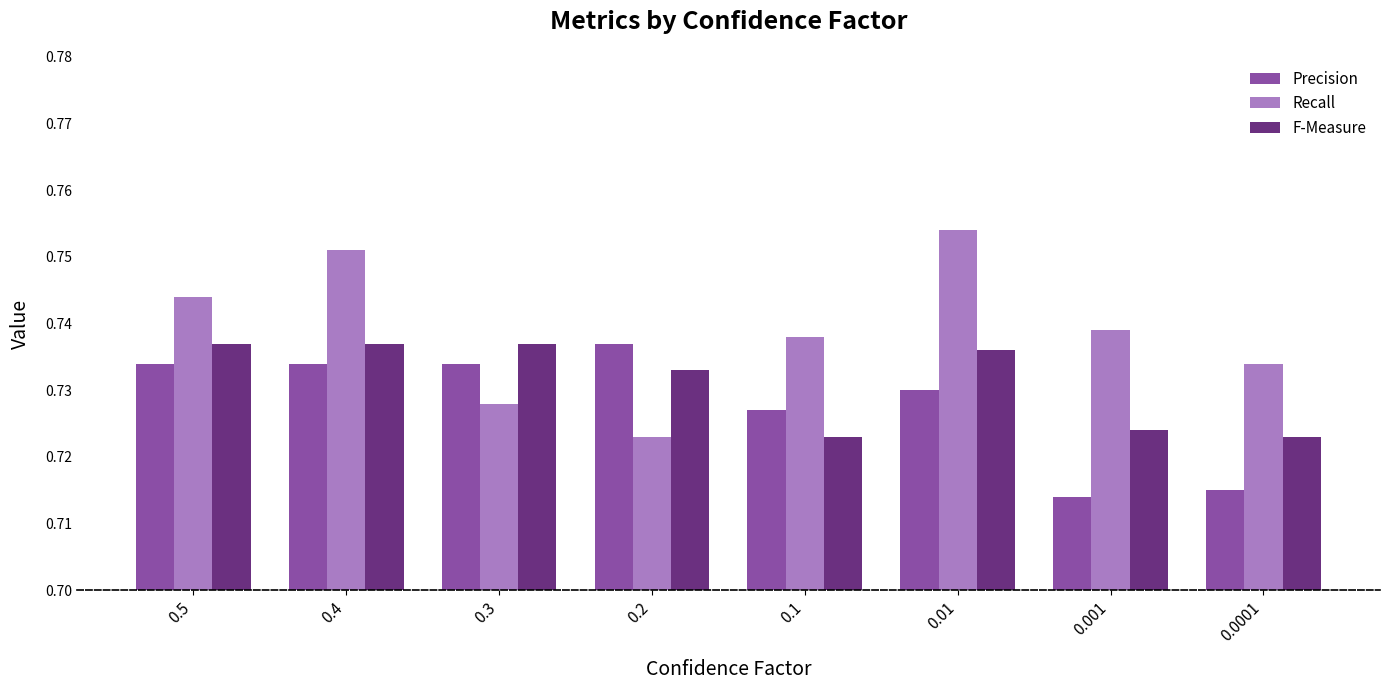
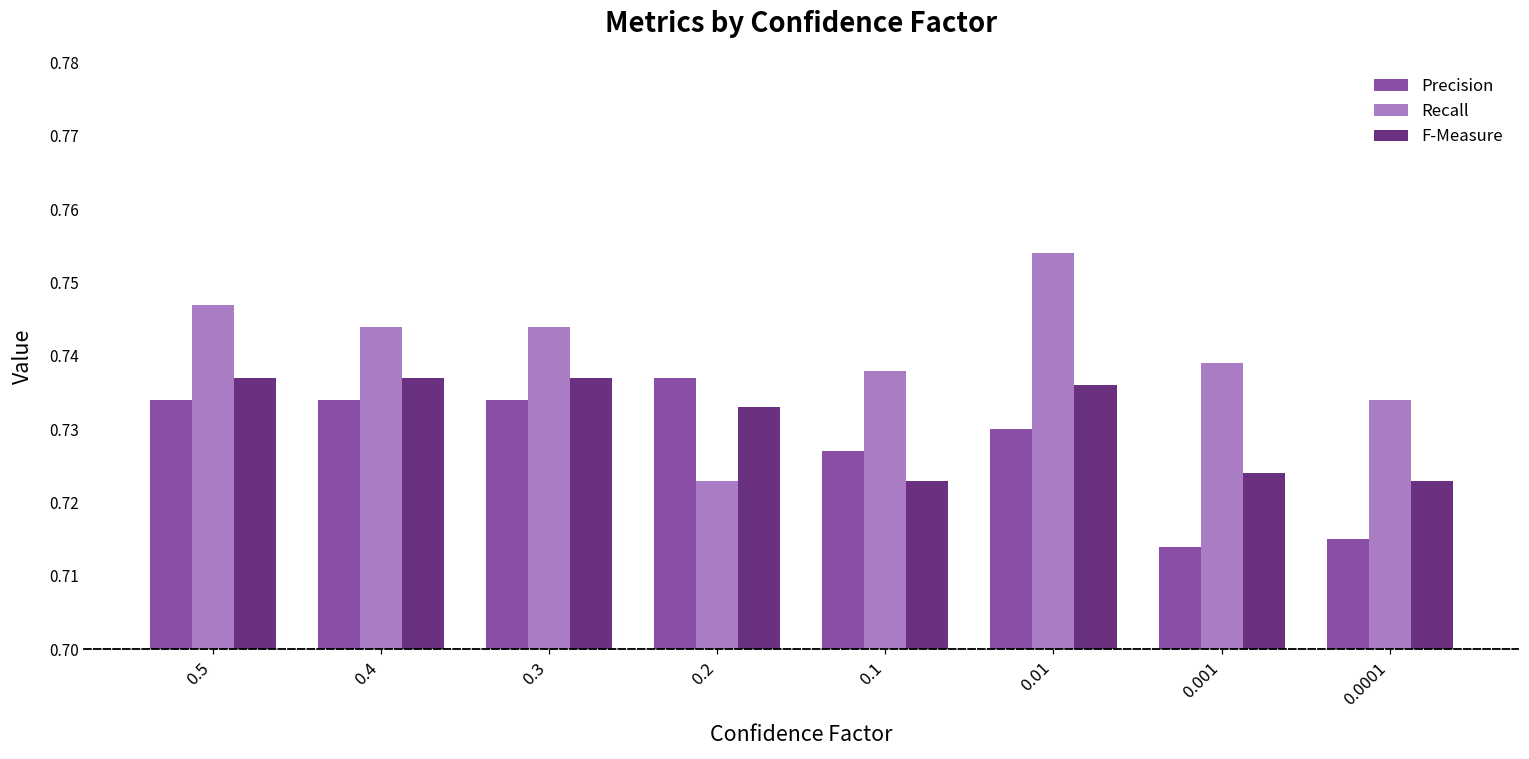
Recall, 0.5: 0.744 -> 0.747
Recall, 0.4: 0.751 -> 0.744
Recall, 0.3: 0.728 -> 0.744
